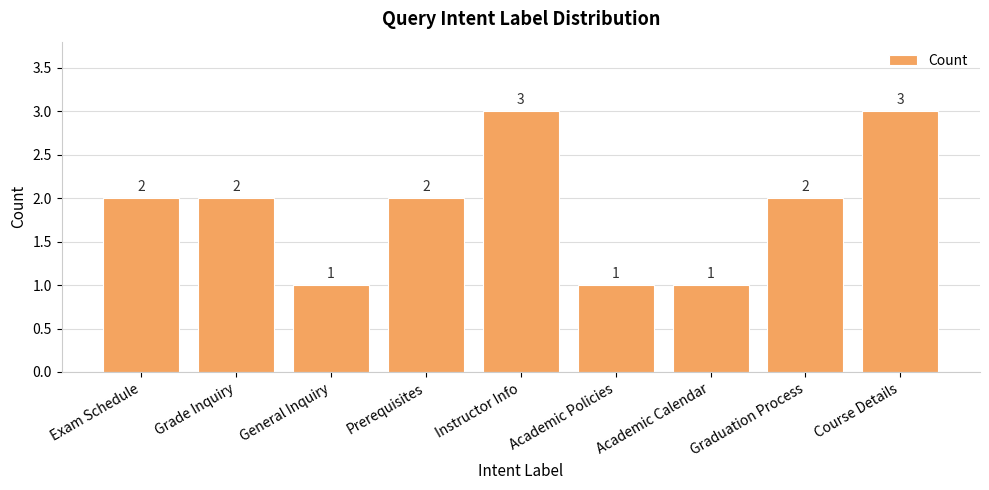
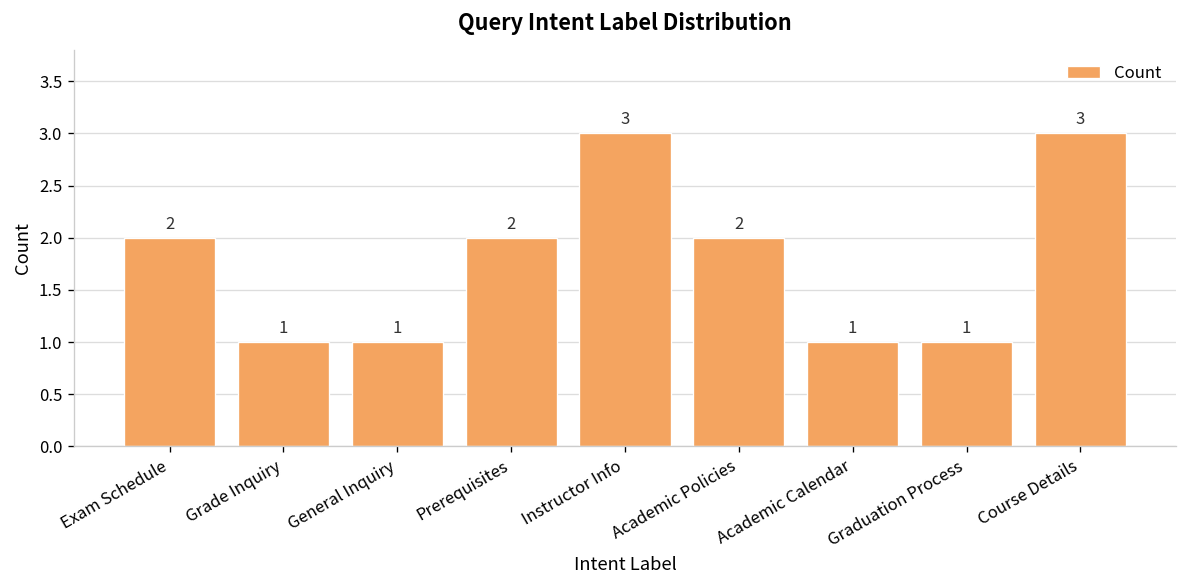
Grade Inquiry: 2 -> 1
Academic Policies: 1 -> 2
Graduation Process: 2 -> 1
